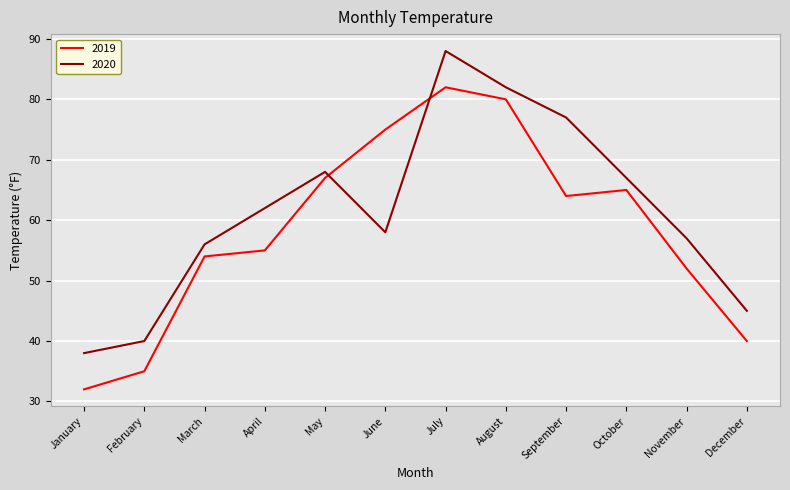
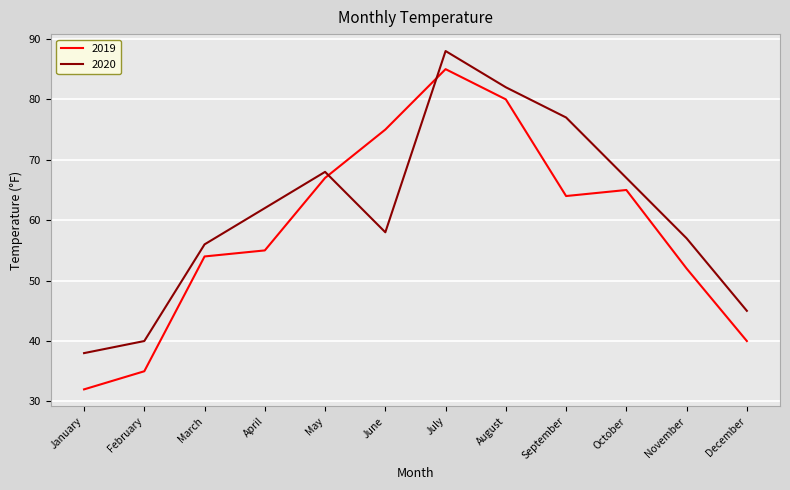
2019, July: 82 -> 85
